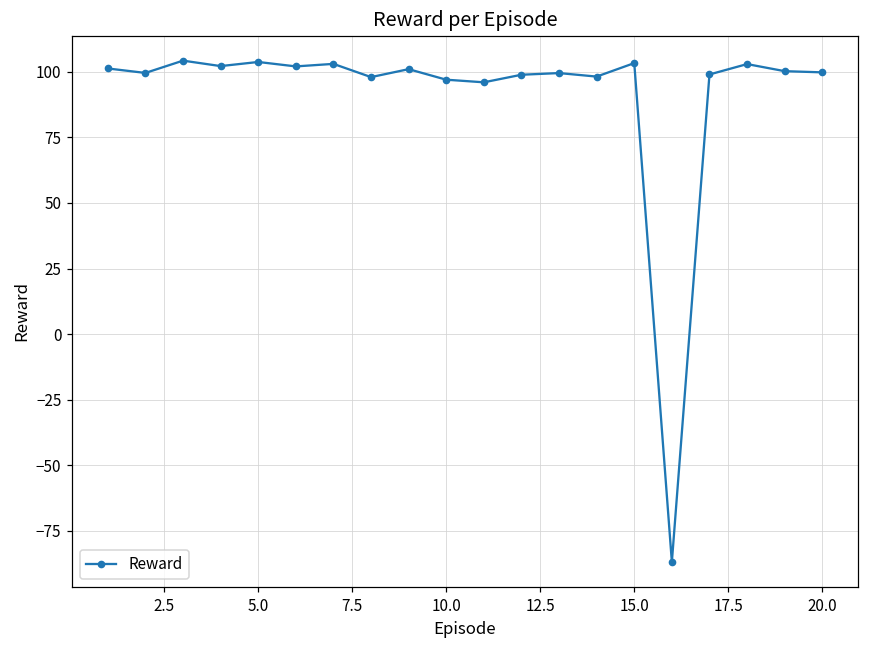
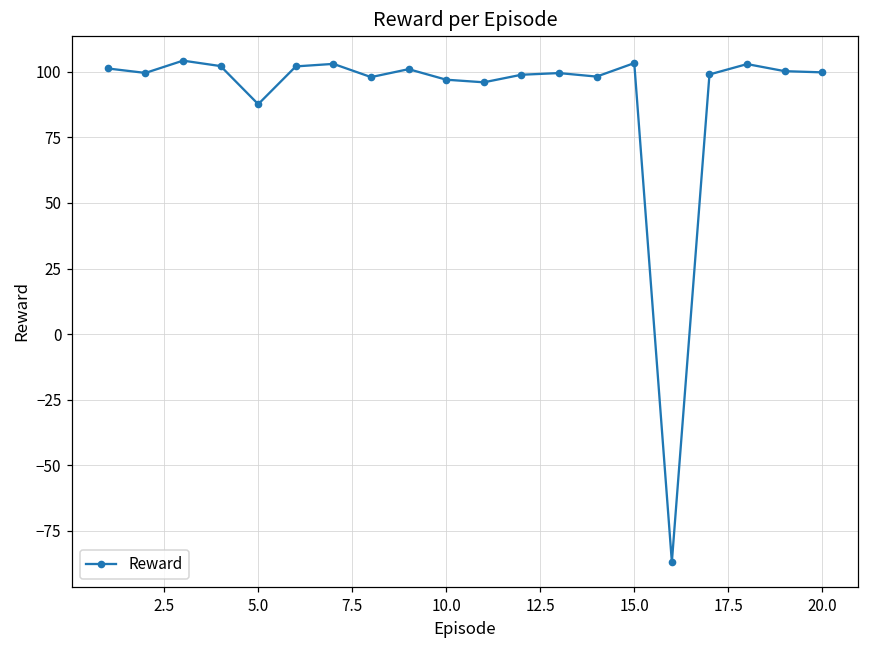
5.0: 104 -> 88
